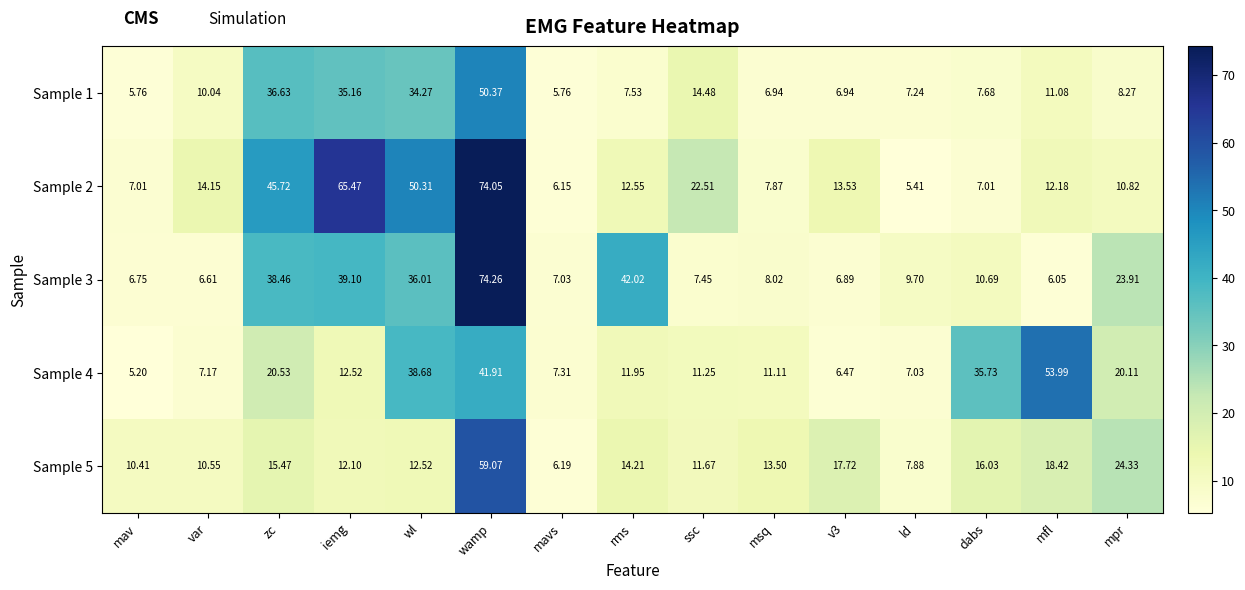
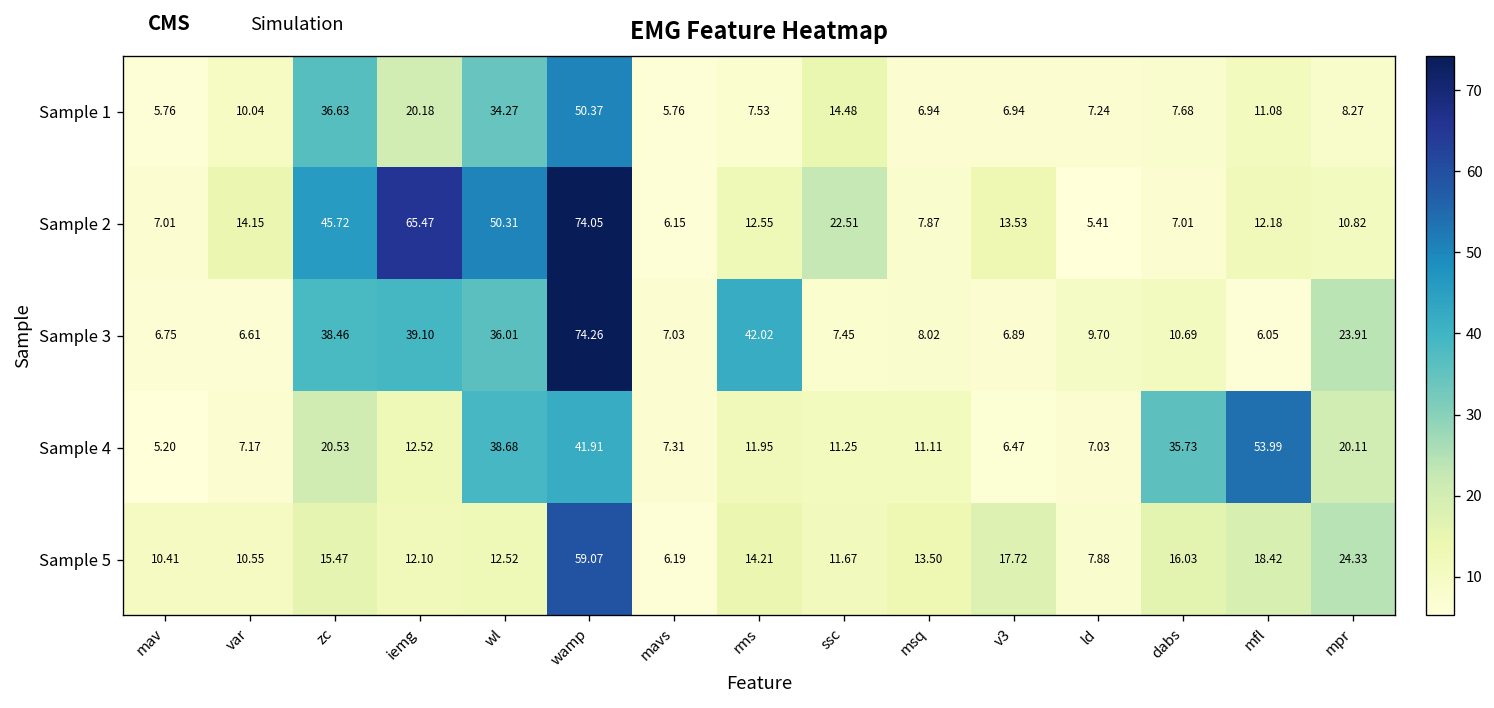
Sample 1, iemg: 35.16 -> 20.18
